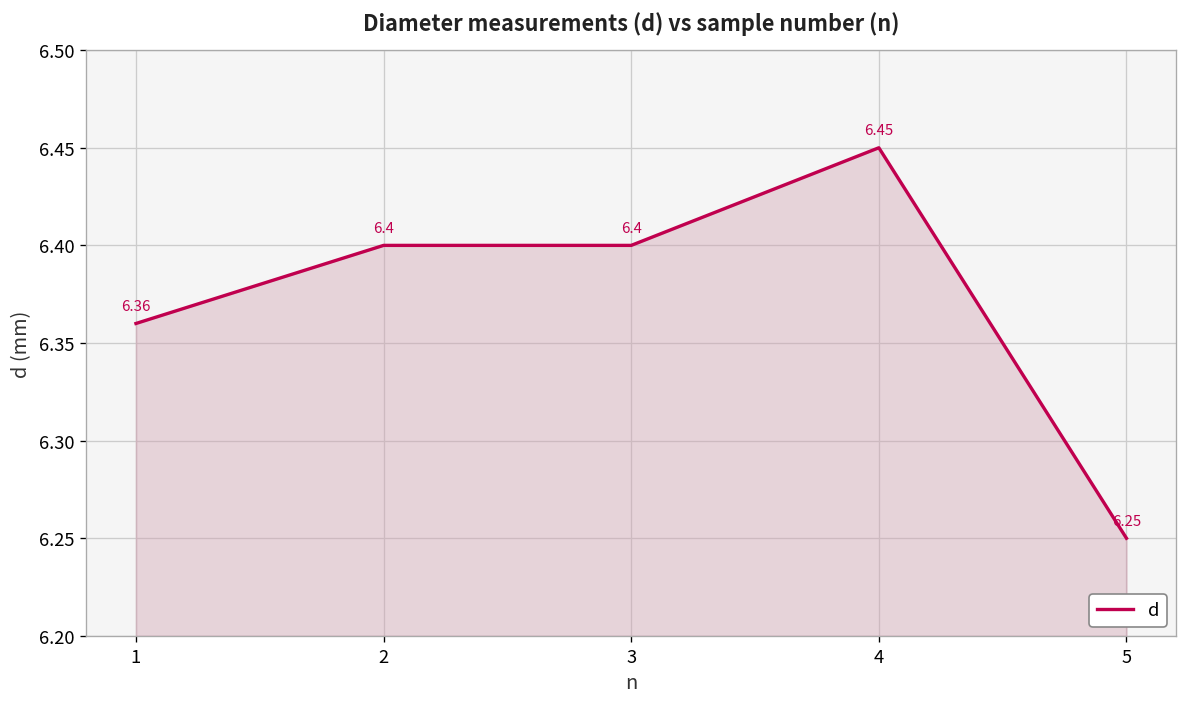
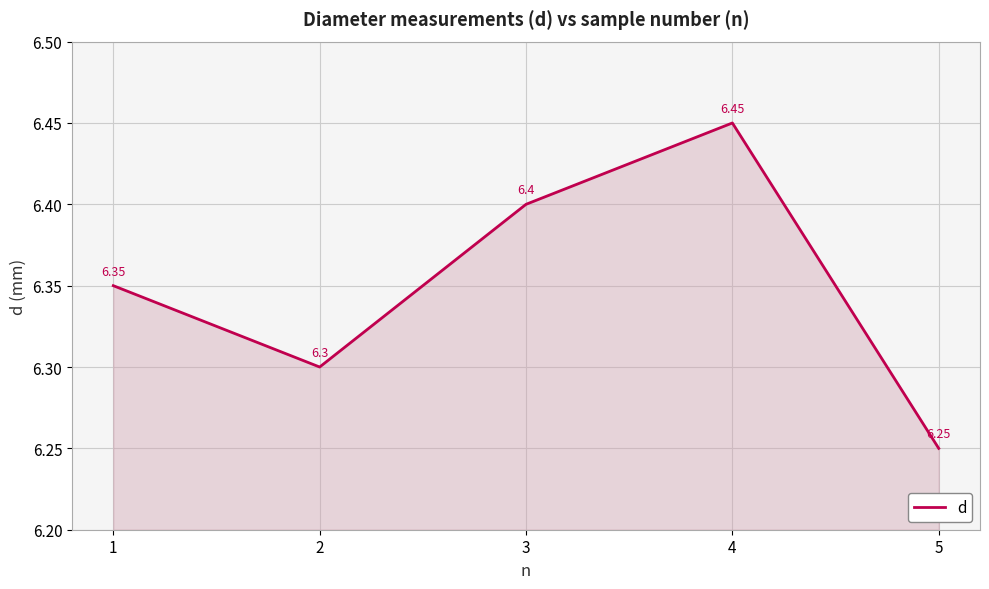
1: 6.36 -> 6.35
2: 6.4 -> 6.3
